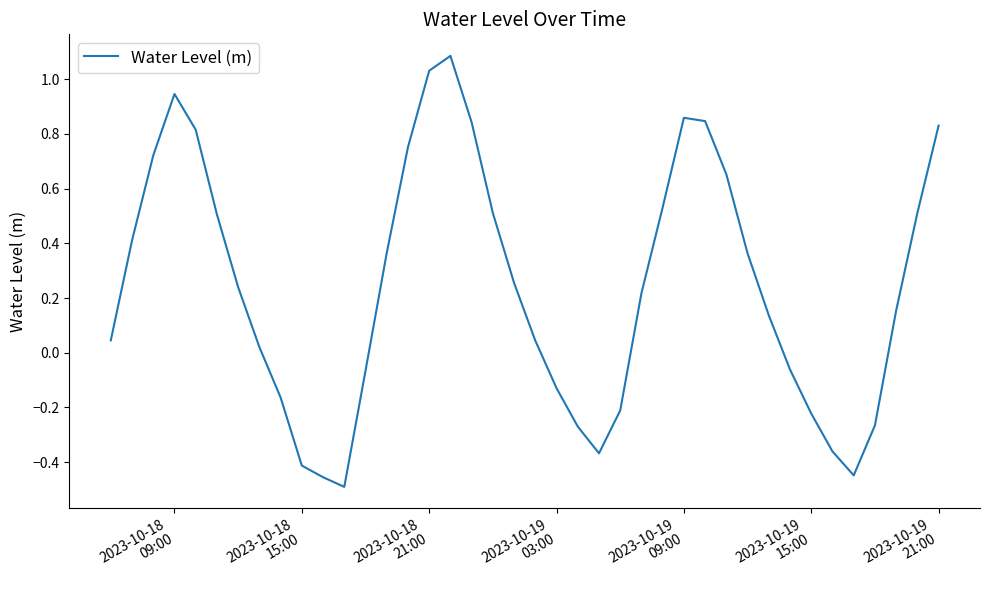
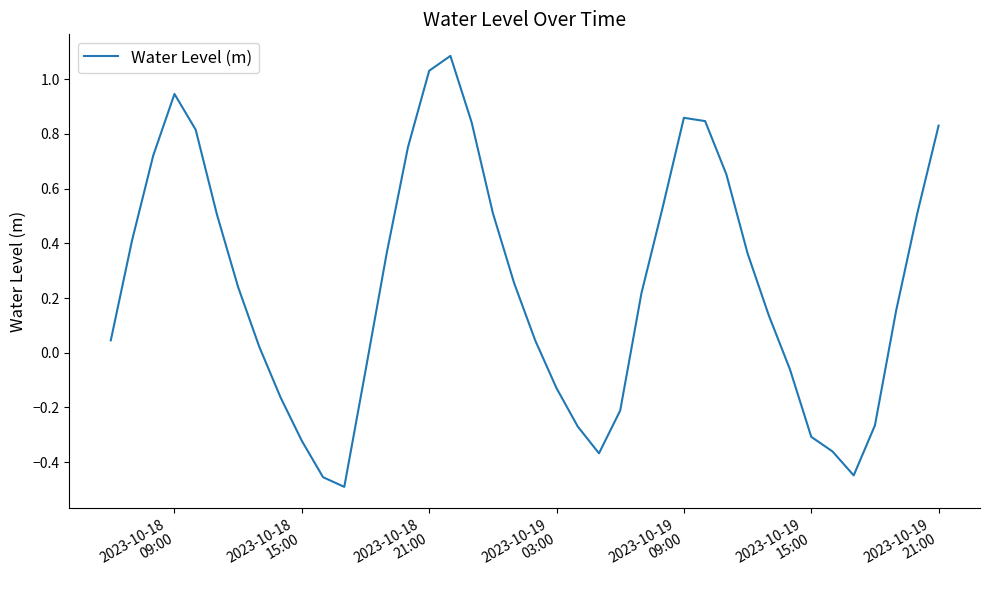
2023-10-18 15:00: -0.41 -> -0.32
2023-10-19 15:00: -0.22 -> -0.31
